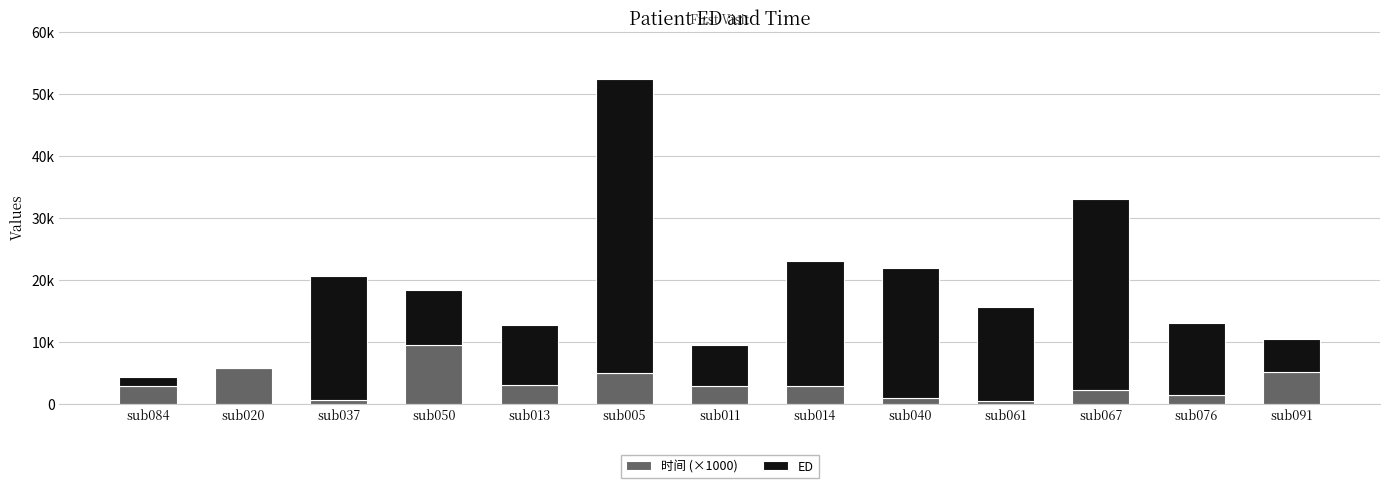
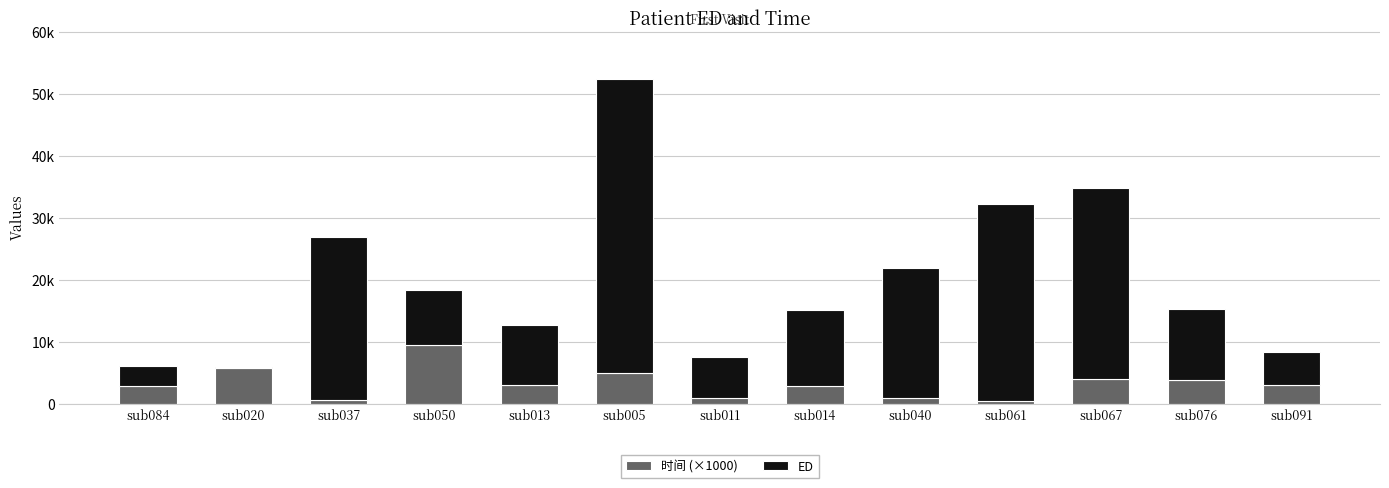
ED, sub084: 1000 -> 3000
ED, sub037: 20000 -> 26000
时间 (×1000), sub011: 3000 -> 1000
ED, sub014: 20000 -> 12000
ED, sub061: 15000 -> 32000
时间 (×1000), sub067: 2000 -> 4000
时间 (×1000), sub076: 2000 -> 4000
时间 (×1000), sub091: 5000 -> 3000
